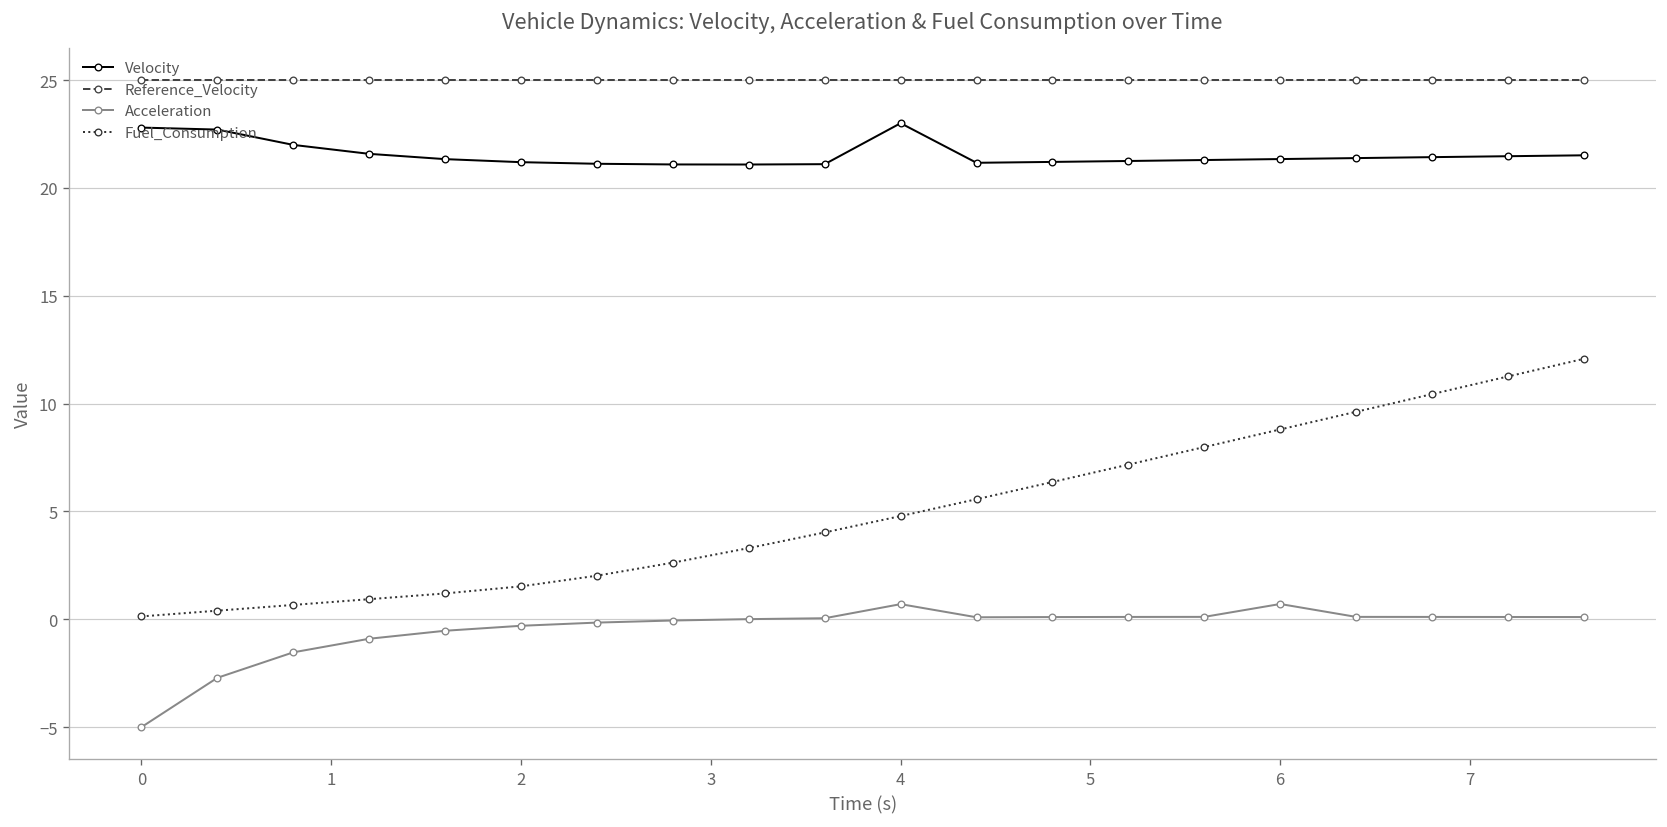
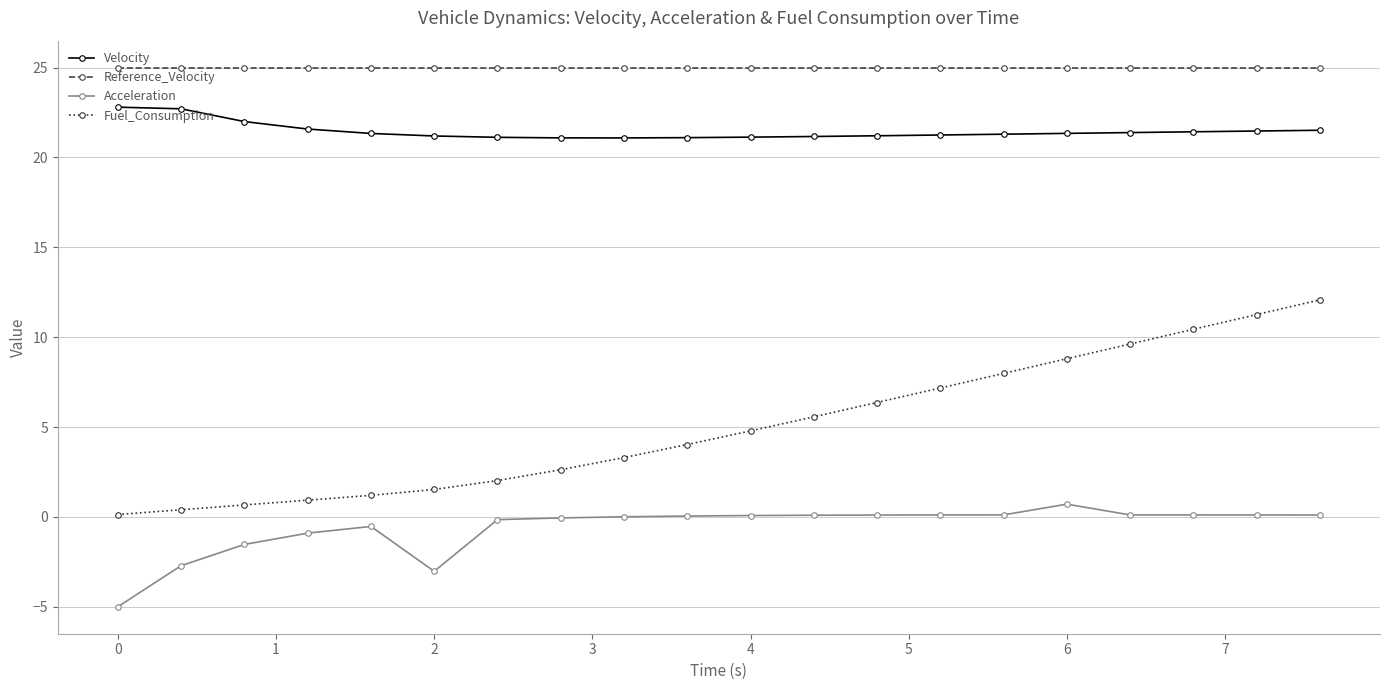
Acceleration, 2: -0.3 -> -3.0
Velocity, 4: 23.0 -> 21.1
Acceleration, 4: 0.7 -> 0.1
